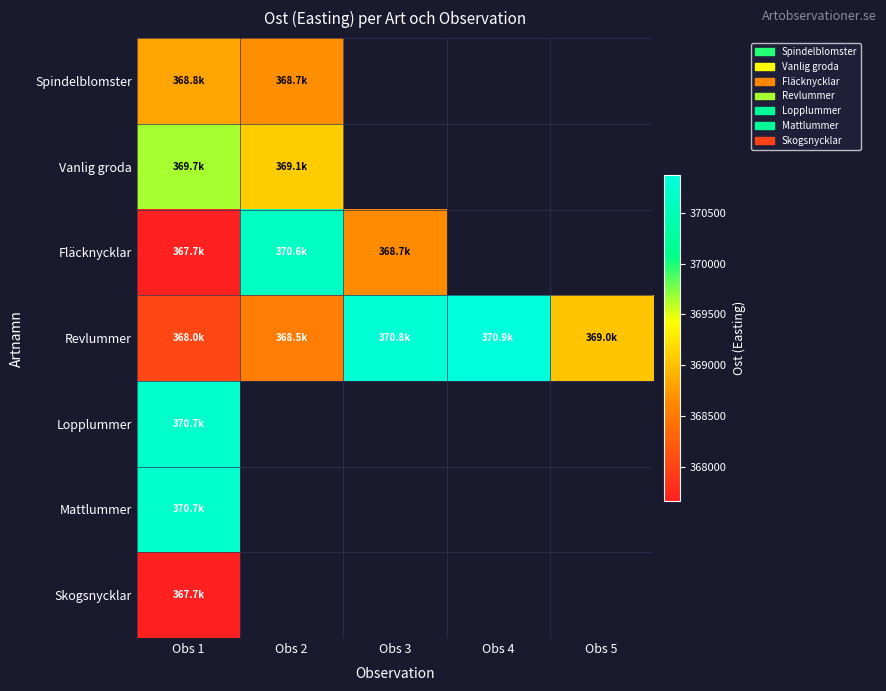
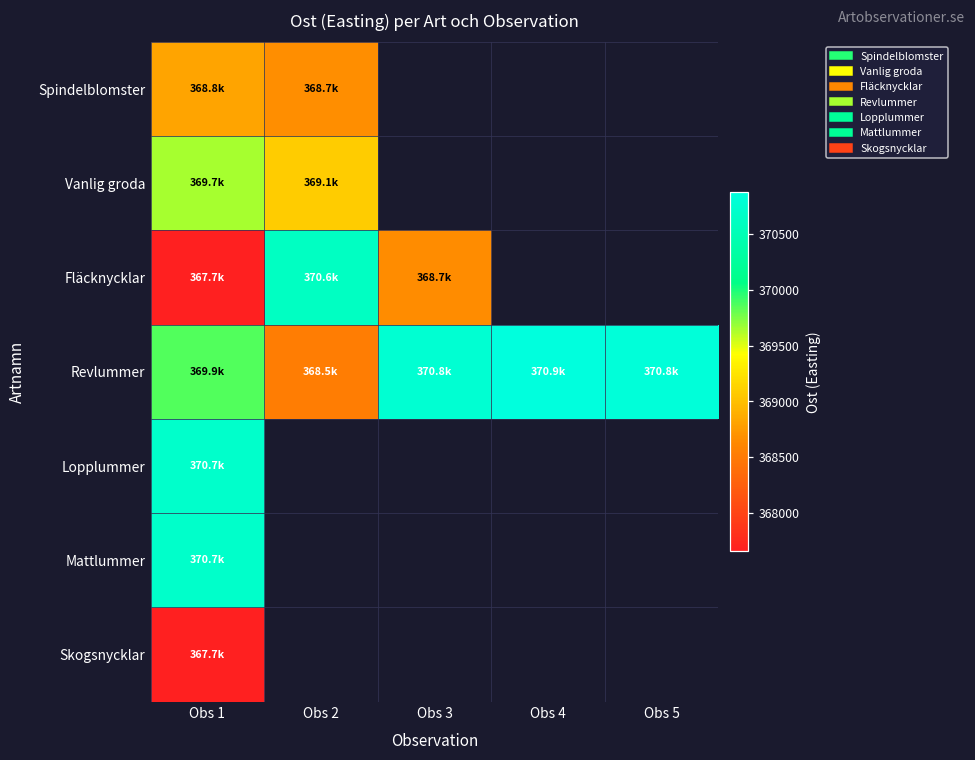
Revlummer, Obs 1: 368.0k -> 369.9k
Revlummer, Obs 5: 369.0k -> 370.8k
